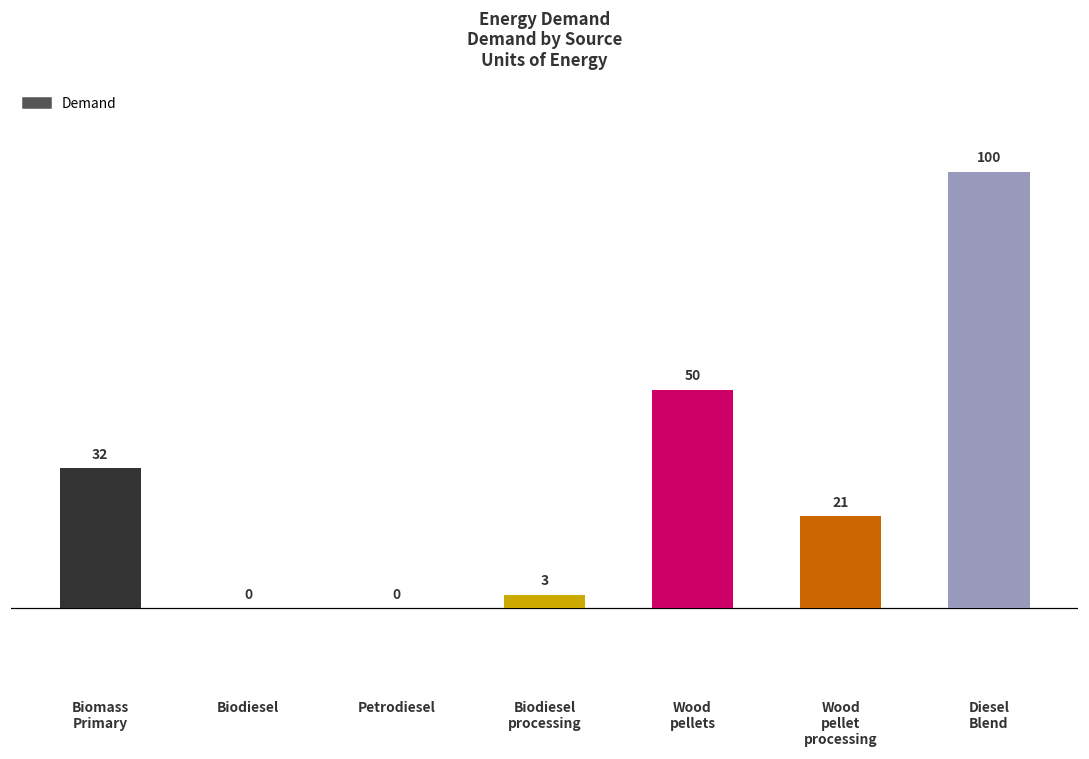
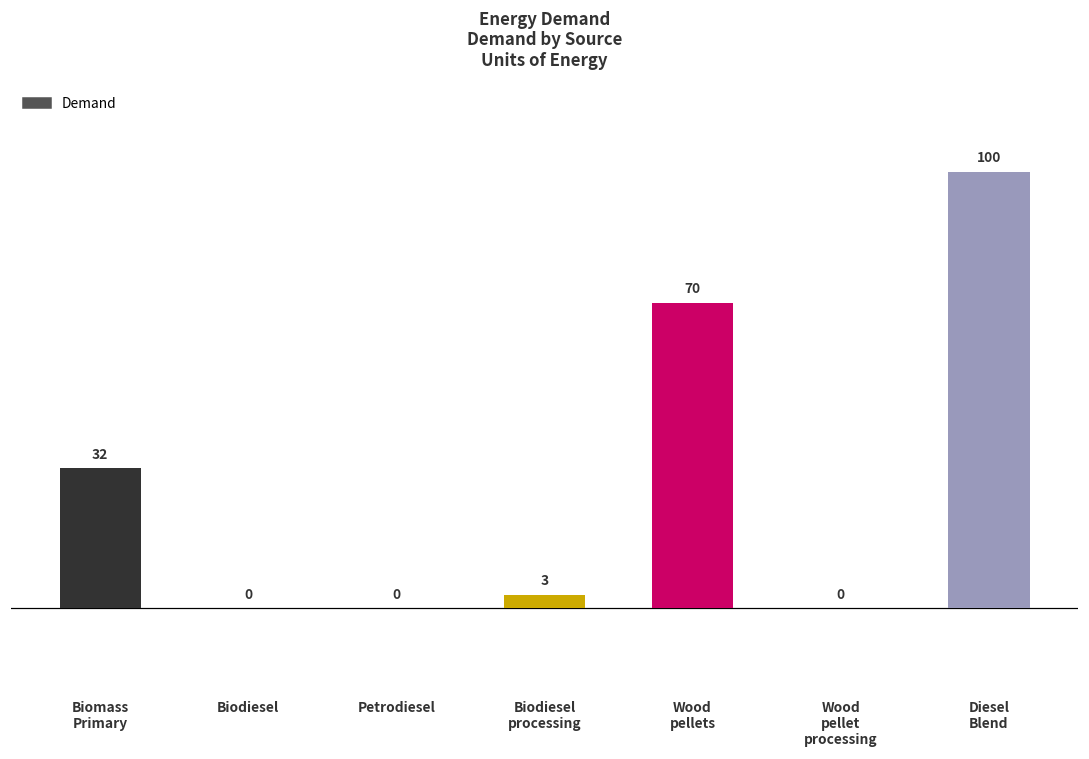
Wood pellets: 50 -> 70
Wood pellet processing: 21 -> 0
